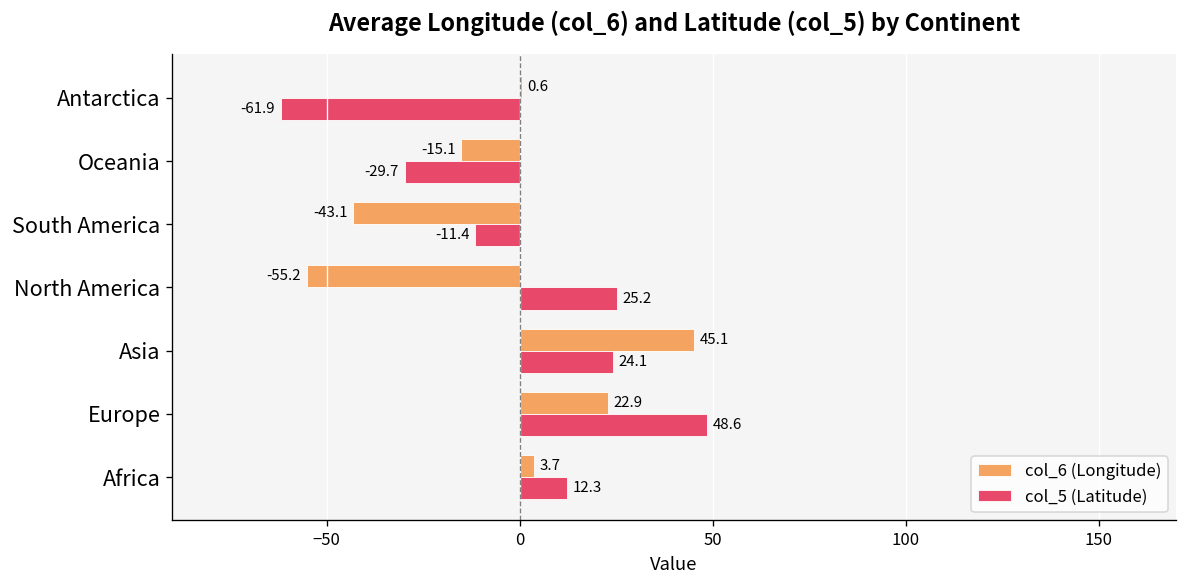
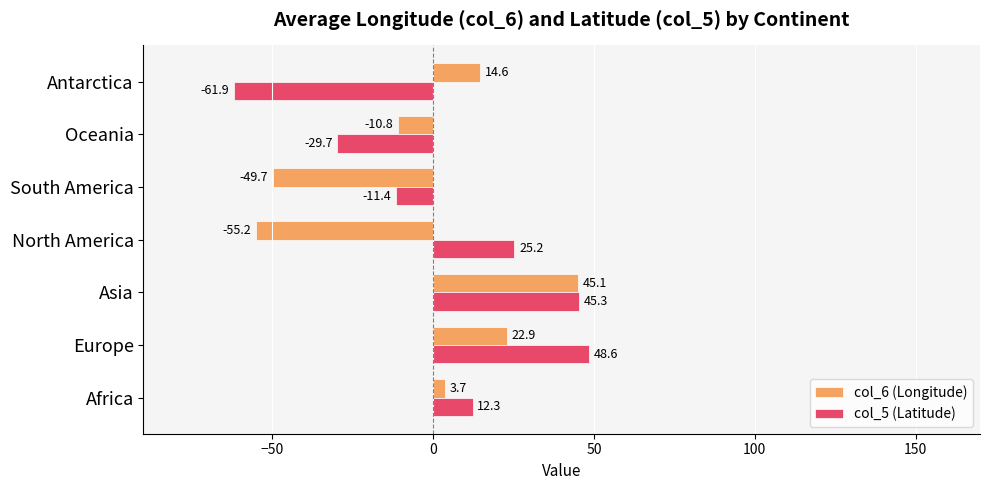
col_6 (Longitude), Antarctica: 0.6 -> 14.6
col_6 (Longitude), Oceania: -15.1 -> -10.8
col_6 (Longitude), South America: -43.1 -> -49.7
col_5 (Latitude), Asia: 24.1 -> 45.3
